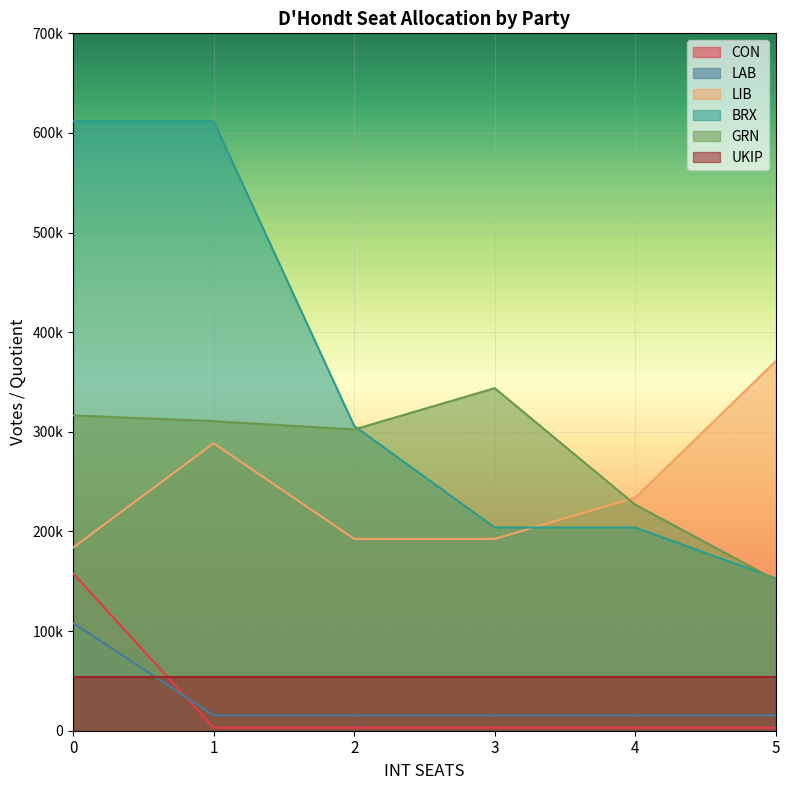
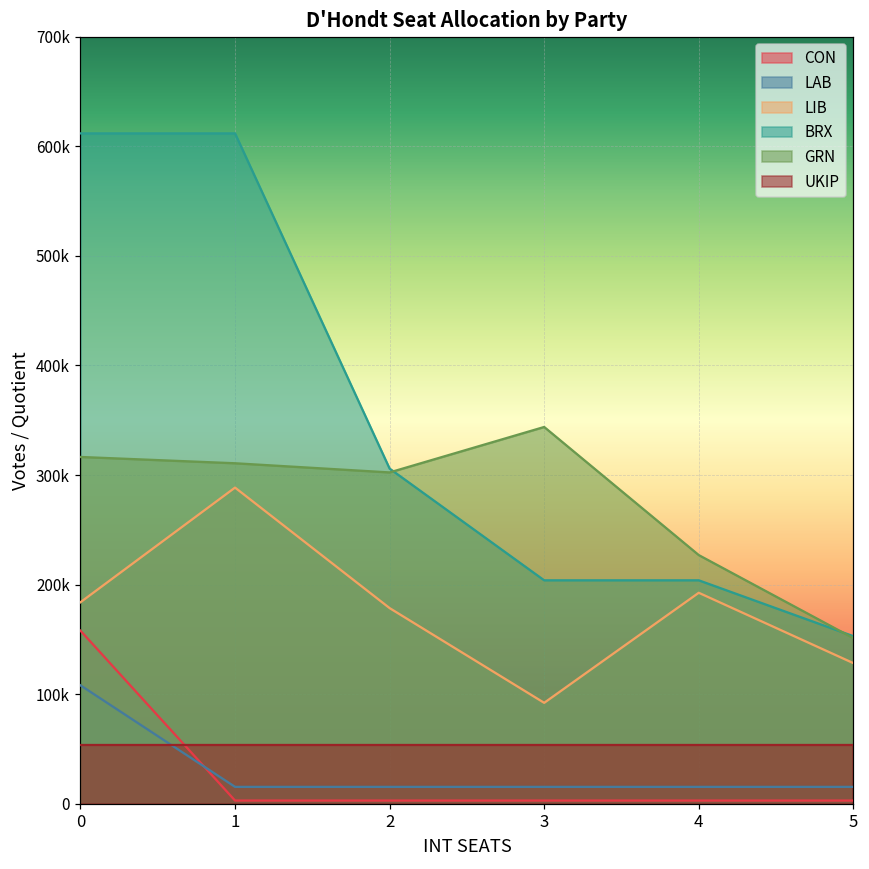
LIB, 2: 190000 -> 180000
LIB, 3: 190000 -> 90000
LIB, 4: 230000 -> 190000
LIB, 5: 370000 -> 130000
